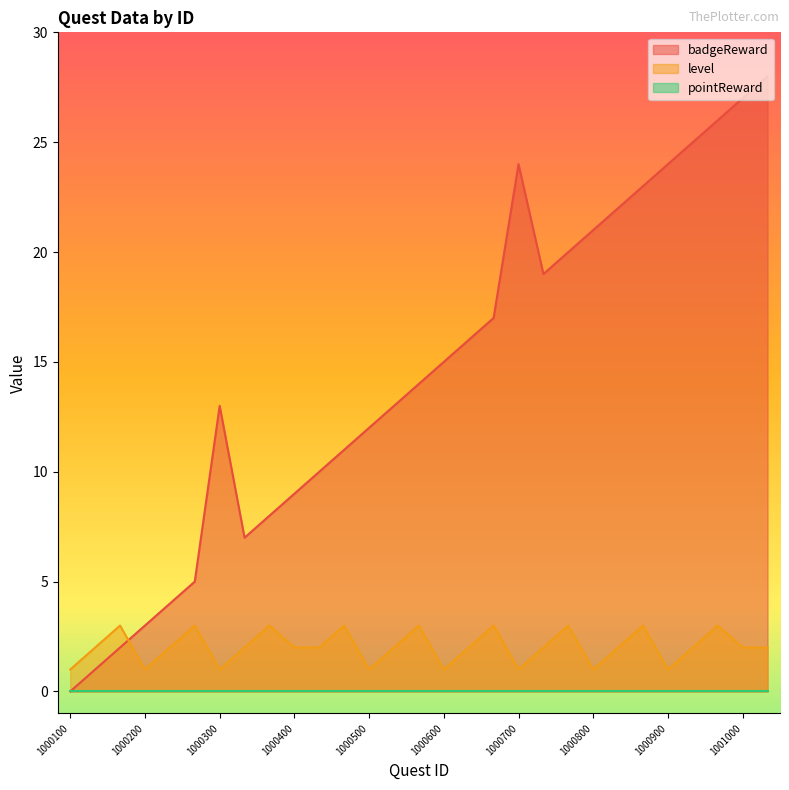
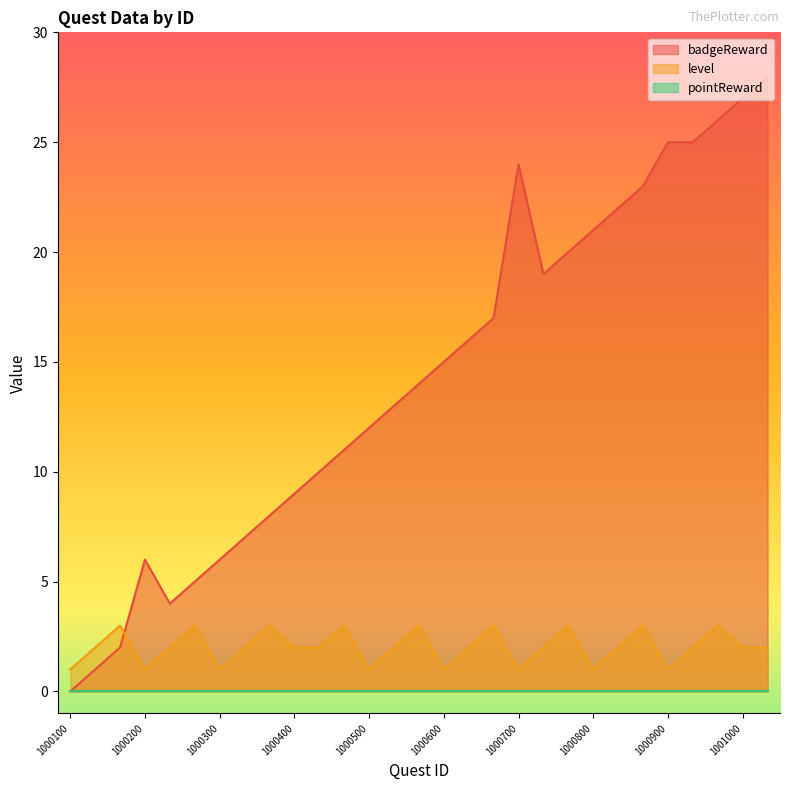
badgeReward, 1000200: 3 -> 6
badgeReward, 1000300: 13 -> 6
badgeReward, 1000900: 24 -> 25
